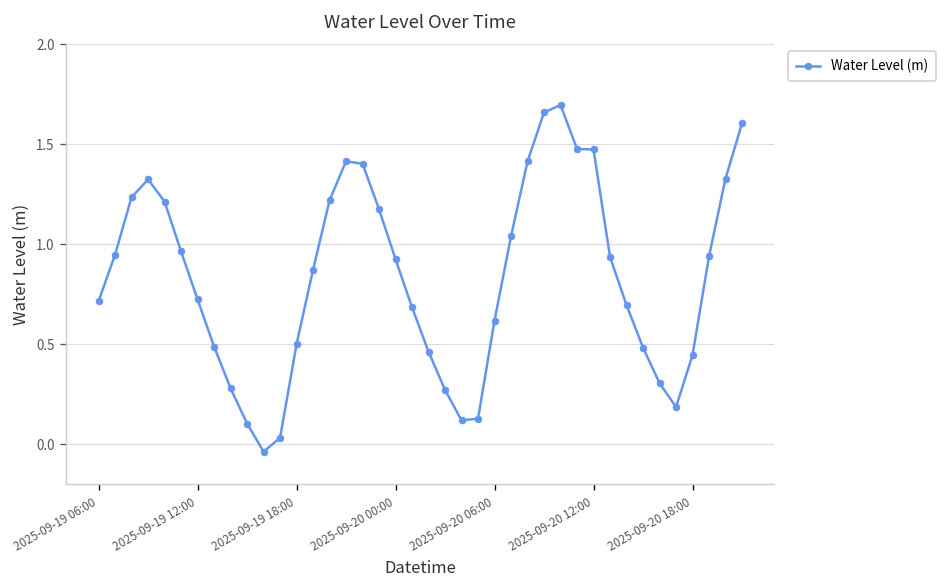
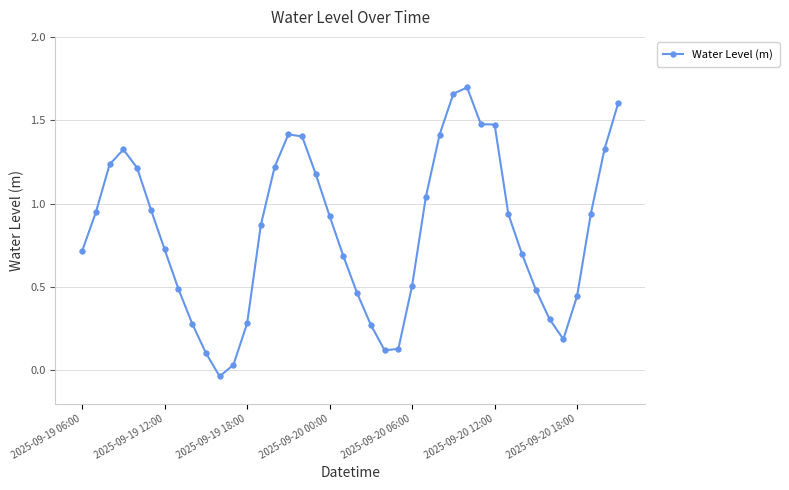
2025-09-19 18:00: 0.50 -> 0.28
2025-09-20 06:00: 0.62 -> 0.51
